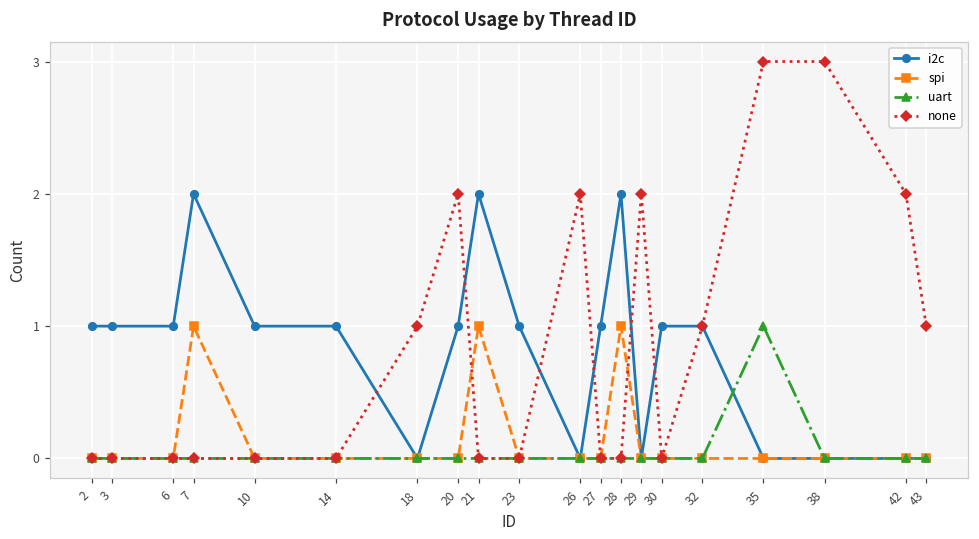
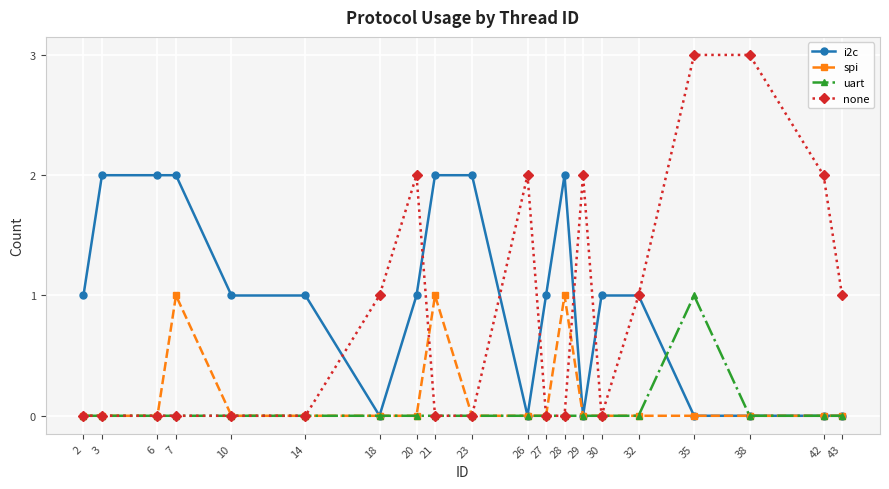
i2c, 3: 1 -> 2
i2c, 6: 1 -> 2
i2c, 23: 1 -> 2
